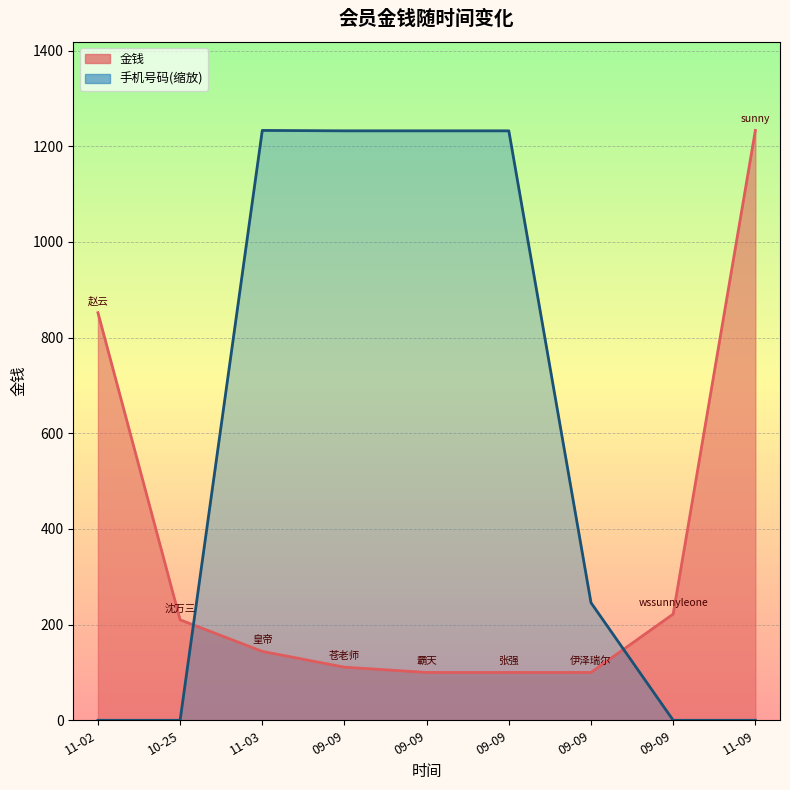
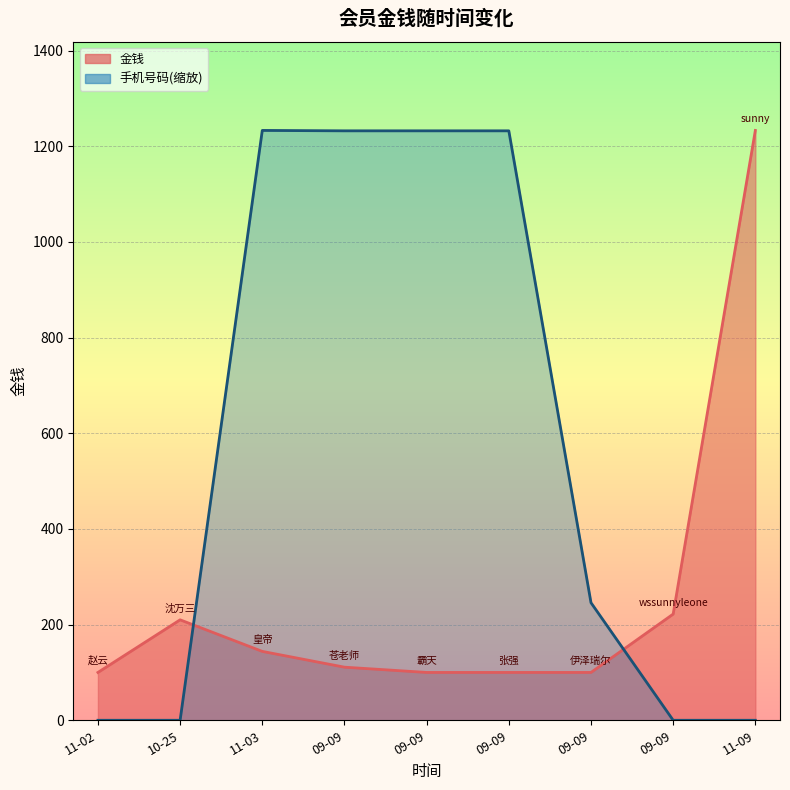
金钱, 11-02: 850 -> 100
